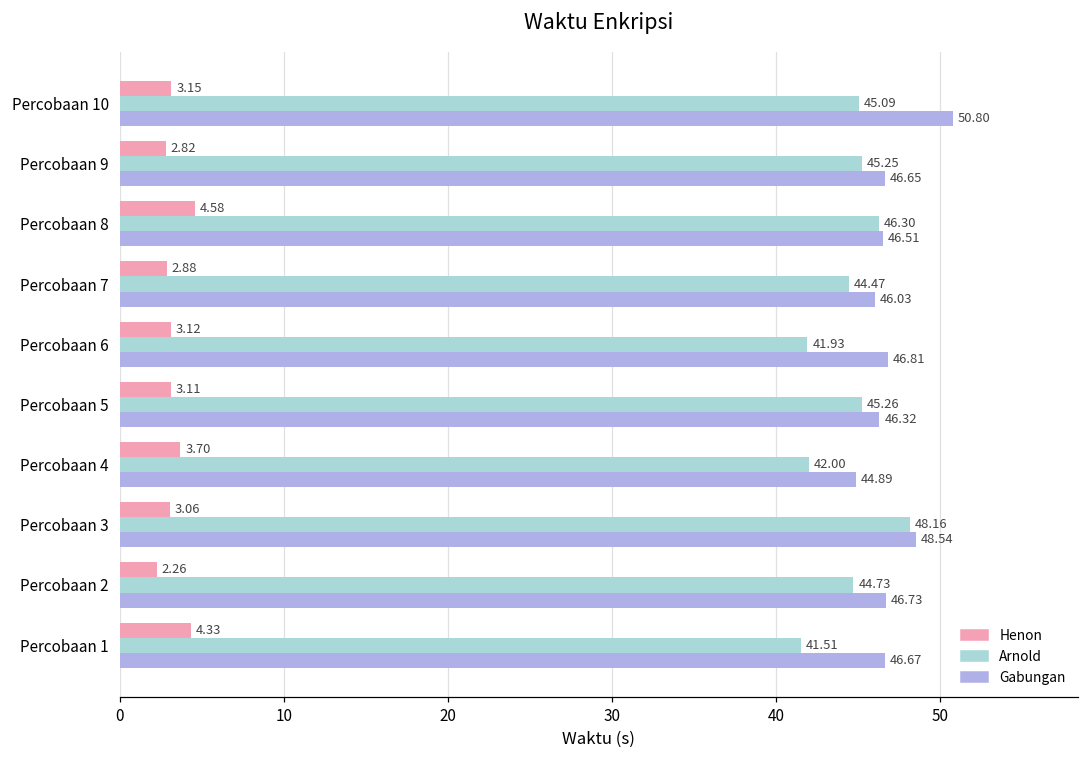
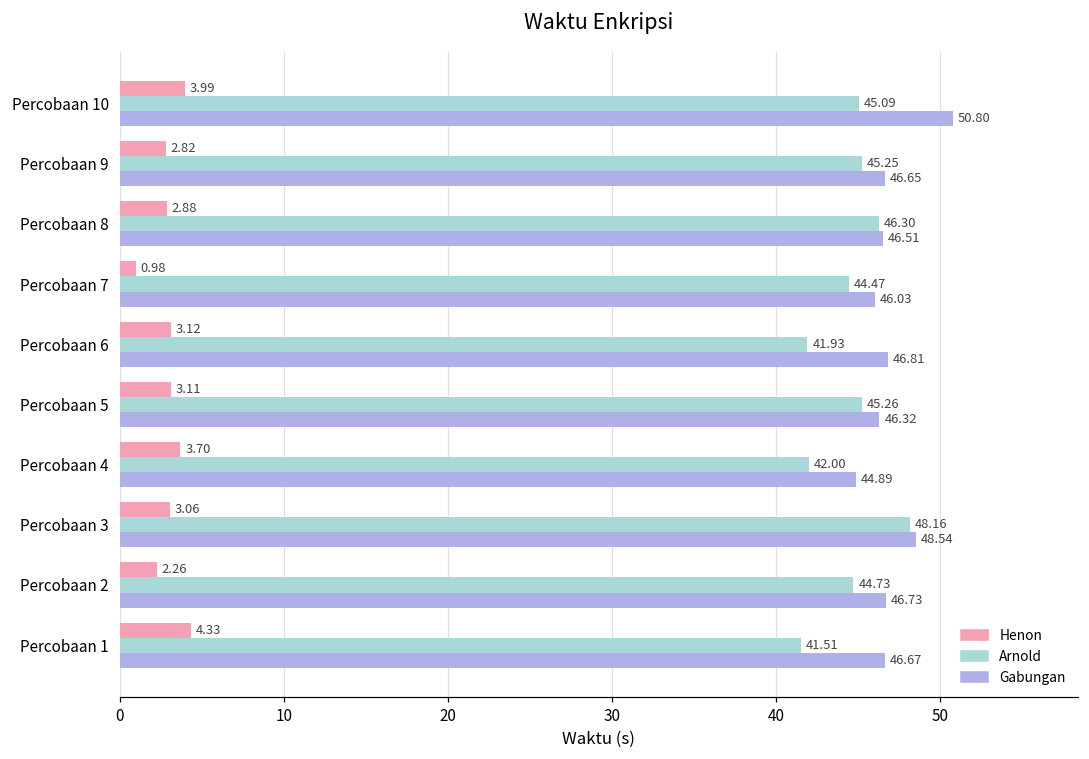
Henon, Percobaan 10: 3.15 -> 3.99
Henon, Percobaan 8: 4.58 -> 2.88
Henon, Percobaan 7: 2.88 -> 0.98
